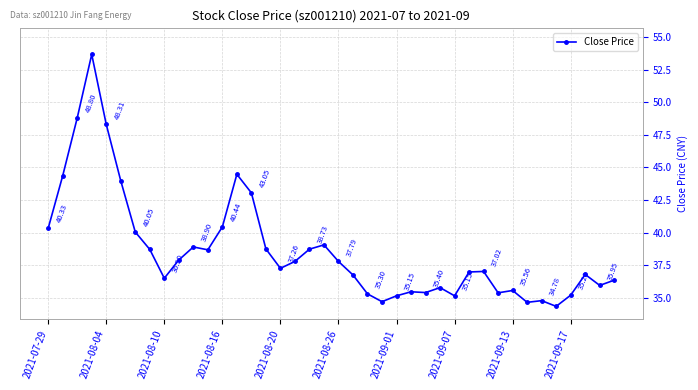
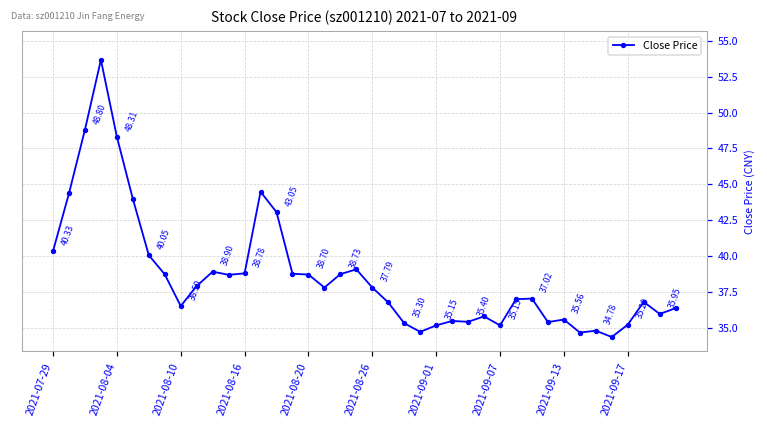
2021-08-16: 40.44 -> 38.78
2021-08-20: 37.26 -> 38.70
